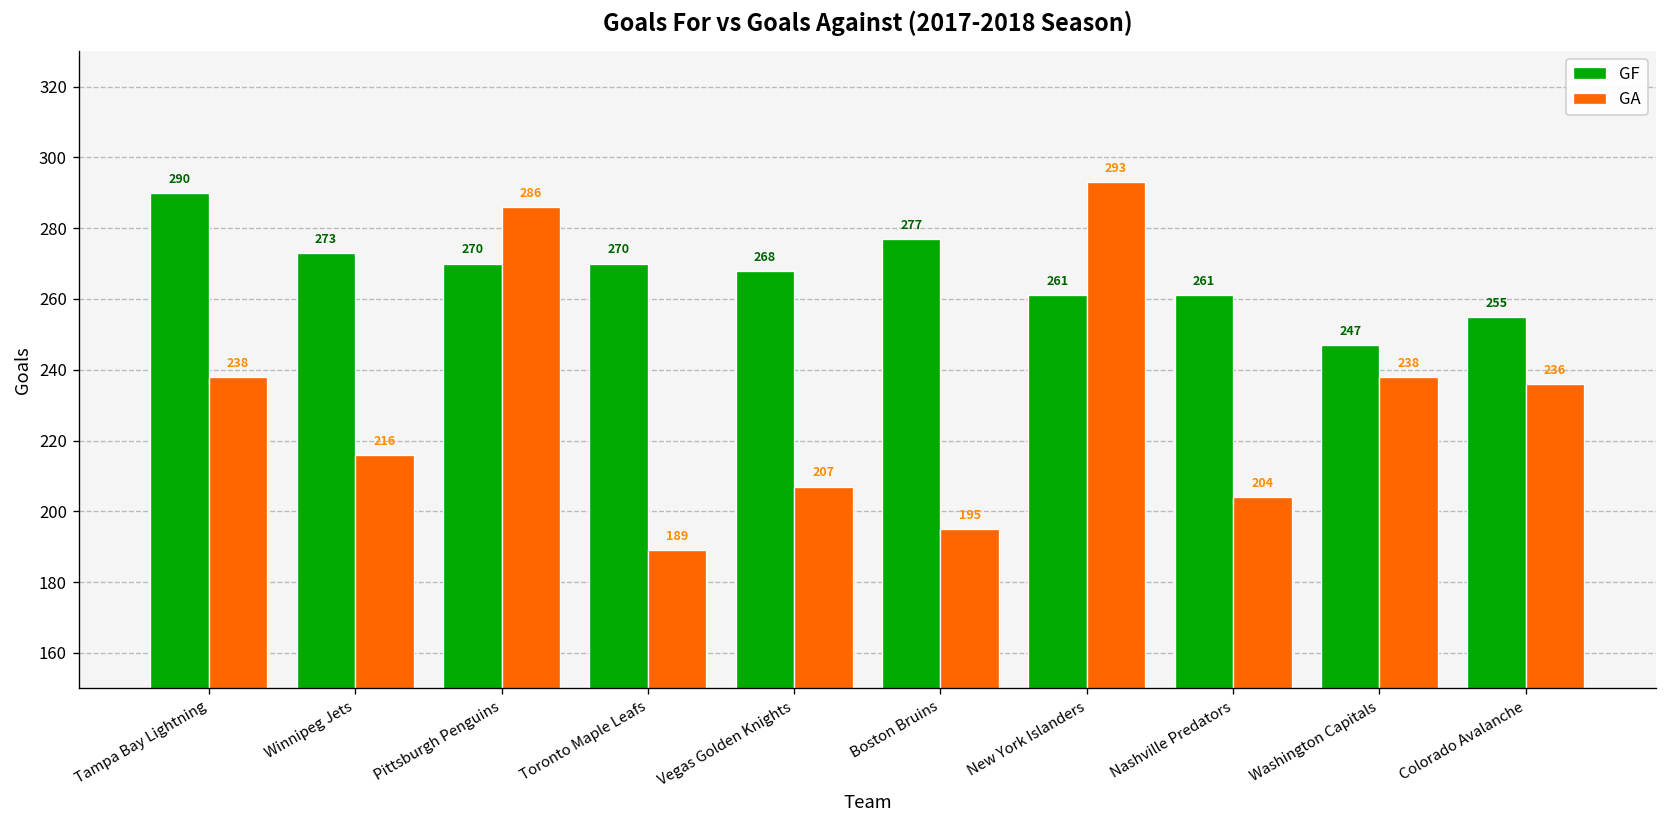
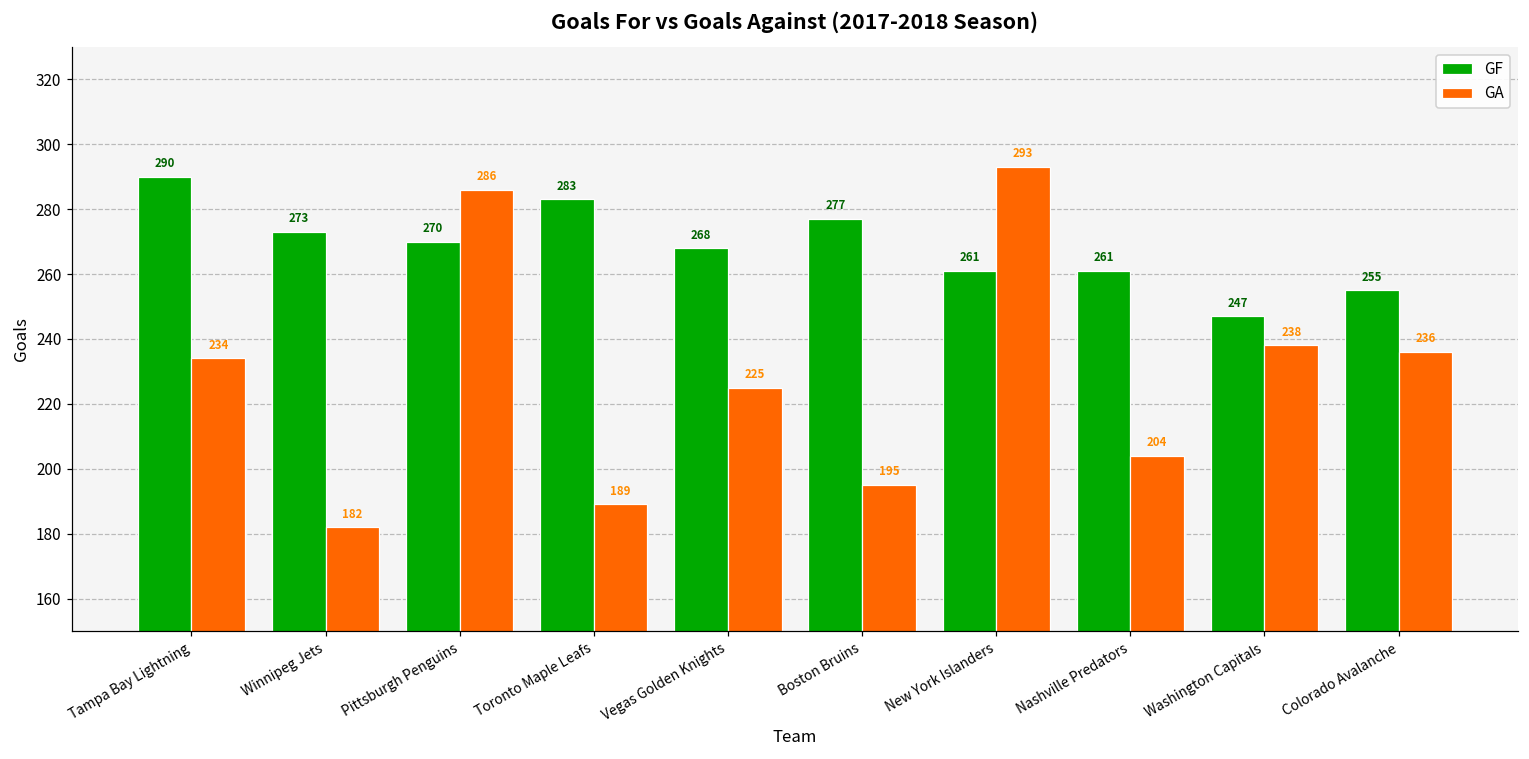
GA, Tampa Bay Lightning: 238 -> 234
GA, Winnipeg Jets: 216 -> 182
GF, Toronto Maple Leafs: 270 -> 283
GA, Vegas Golden Knights: 207 -> 225
